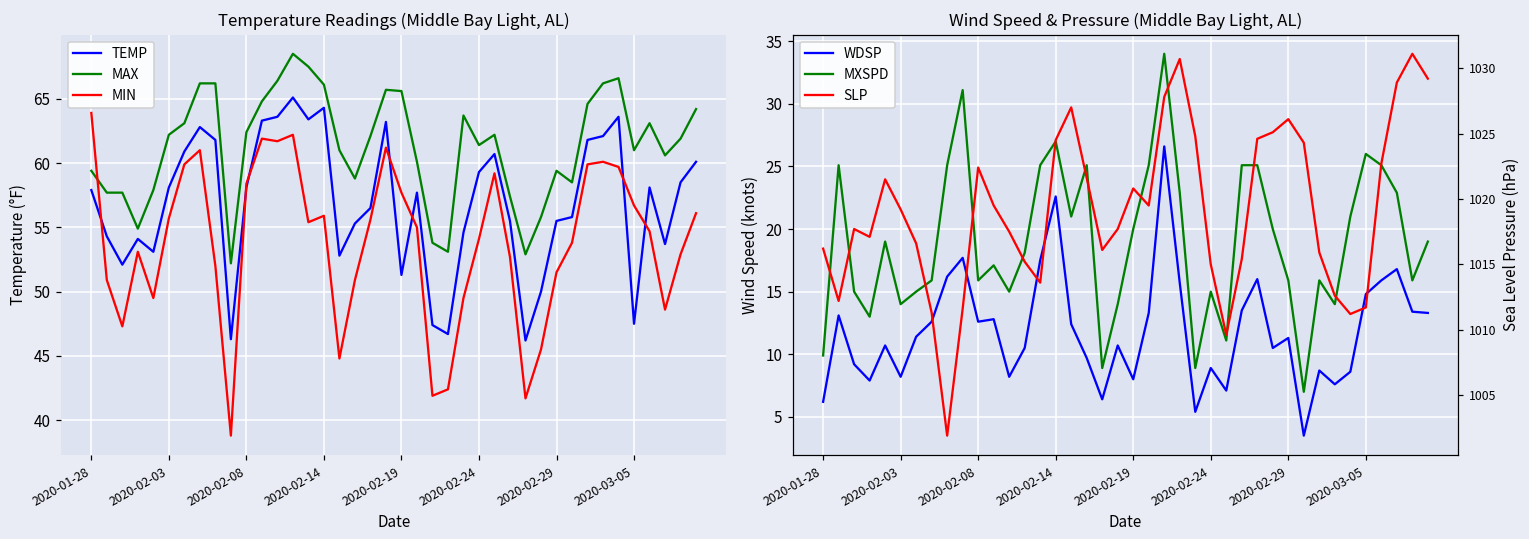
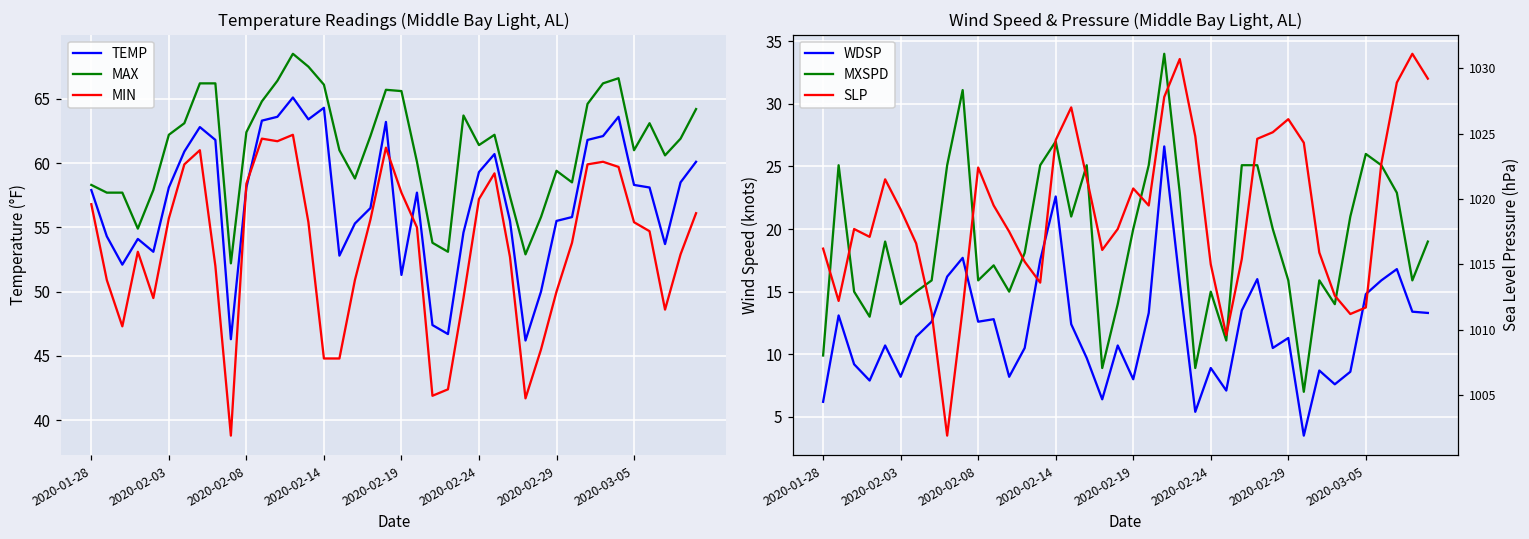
Temperature Readings (Middle Bay Light, AL), MAX, 2020-01-28: 59.4 -> 58.3
Temperature Readings (Middle Bay Light, AL), MIN, 2020-01-28: 63.9 -> 56.8
Temperature Readings (Middle Bay Light, AL), MIN, 2020-02-14: 55.9 -> 44.8
Temperature Readings (Middle Bay Light, AL), MIN, 2020-02-24: 54.1 -> 57.2
Temperature Readings (Middle Bay Light, AL), MIN, 2020-02-29: 51.5 -> 50.0
Temperature Readings (Middle Bay Light, AL), TEMP, 2020-03-05: 47.5 -> 58.3
Temperature Readings (Middle Bay Light, AL), MIN, 2020-03-05: 56.7 -> 55.4
